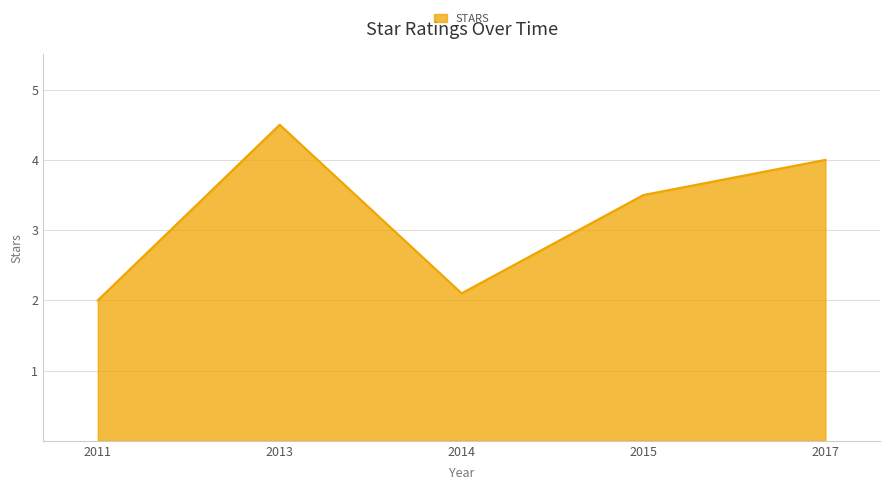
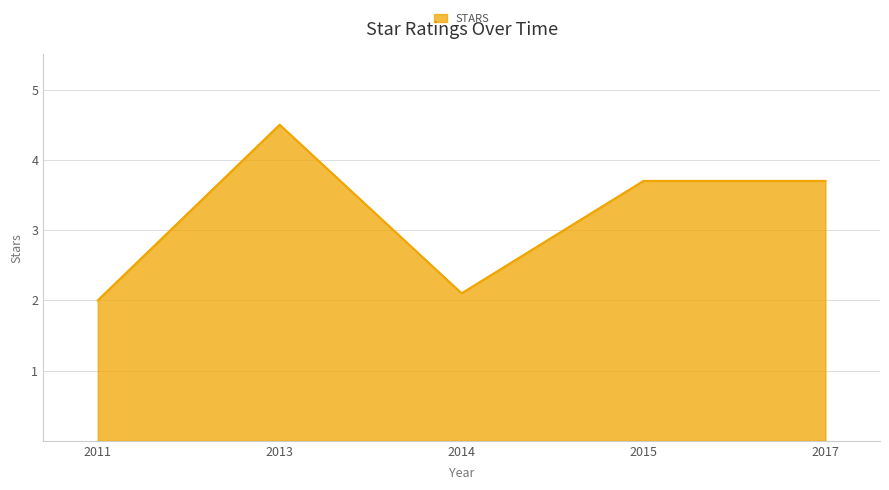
2015: 3.5 -> 3.7
2017: 4.0 -> 3.7
